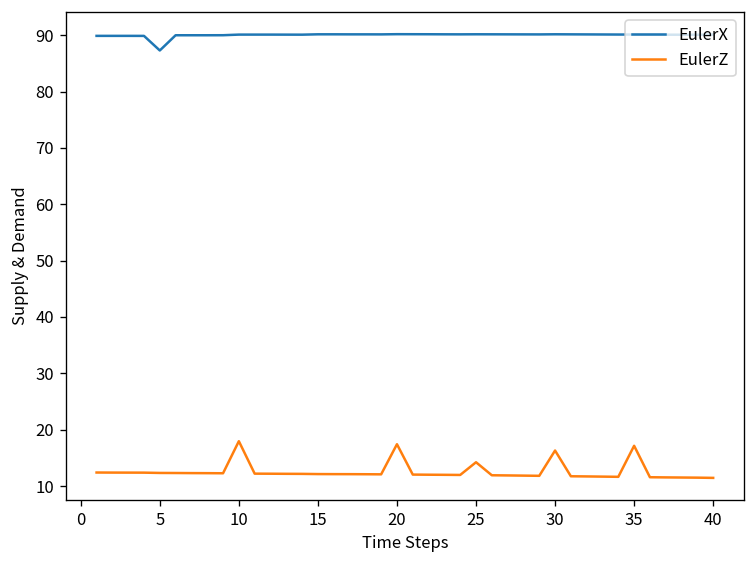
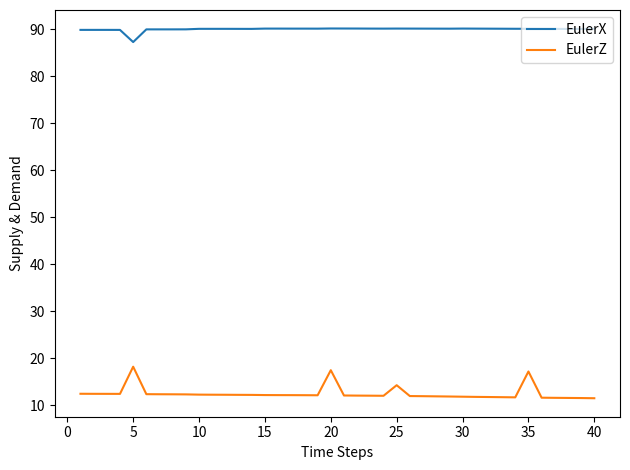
EulerZ, 5: 12 -> 18
EulerZ, 10: 18 -> 12
EulerZ, 30: 16 -> 12
